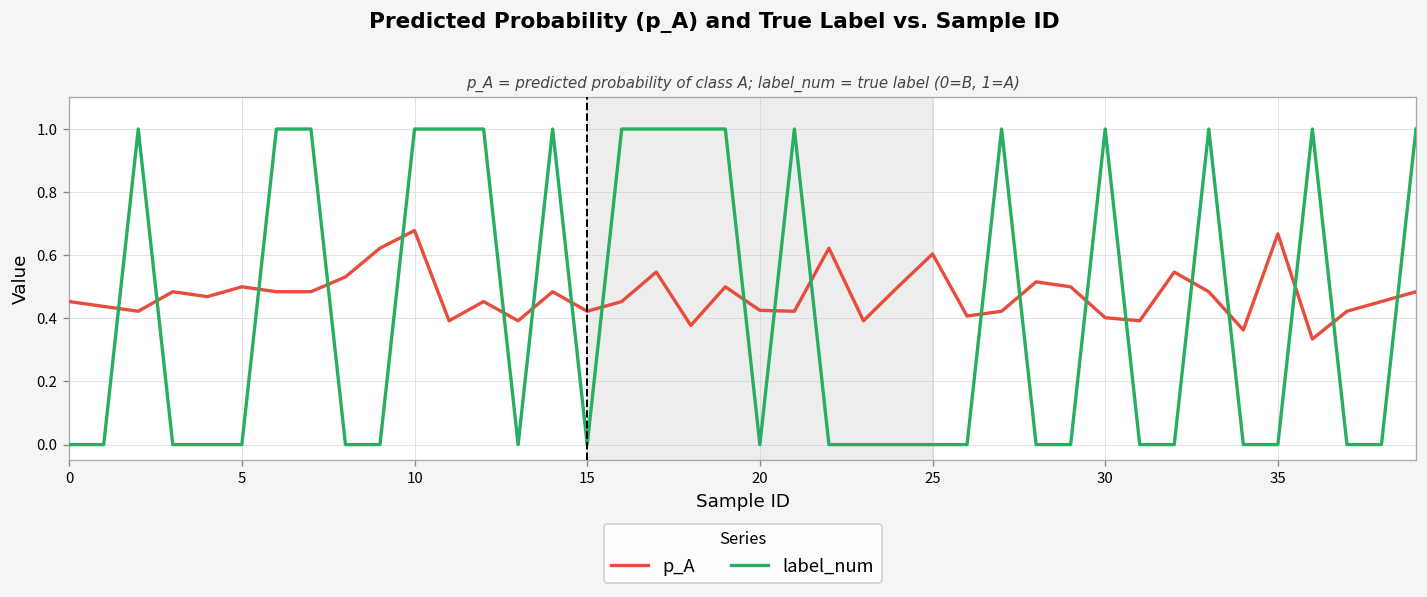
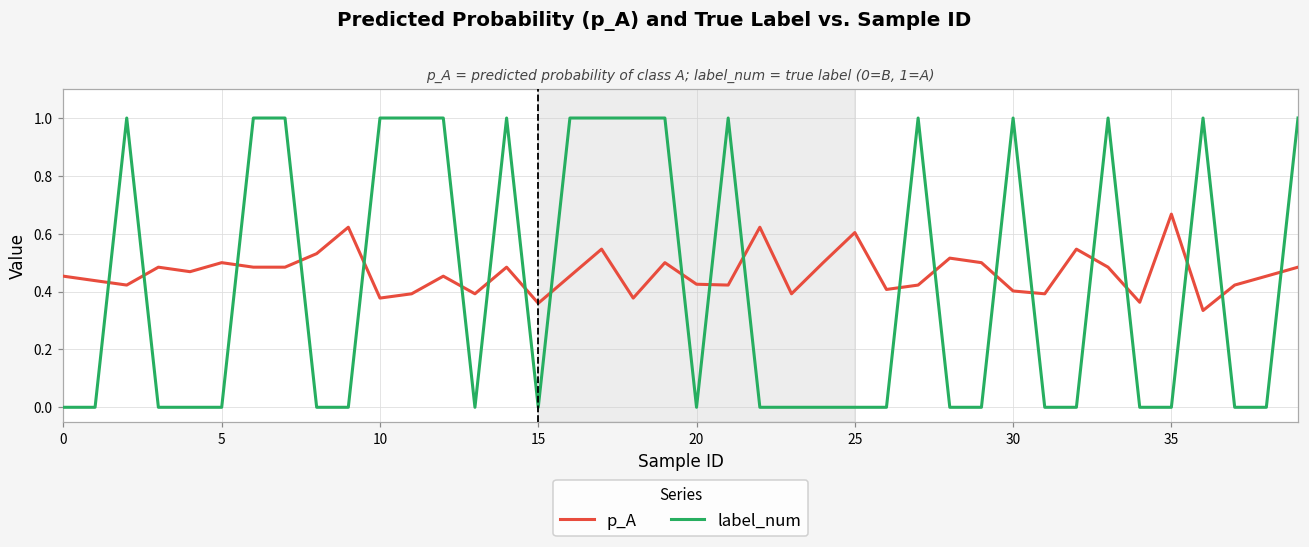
p_A, 10: 0.68 -> 0.38
p_A, 15: 0.42 -> 0.36
